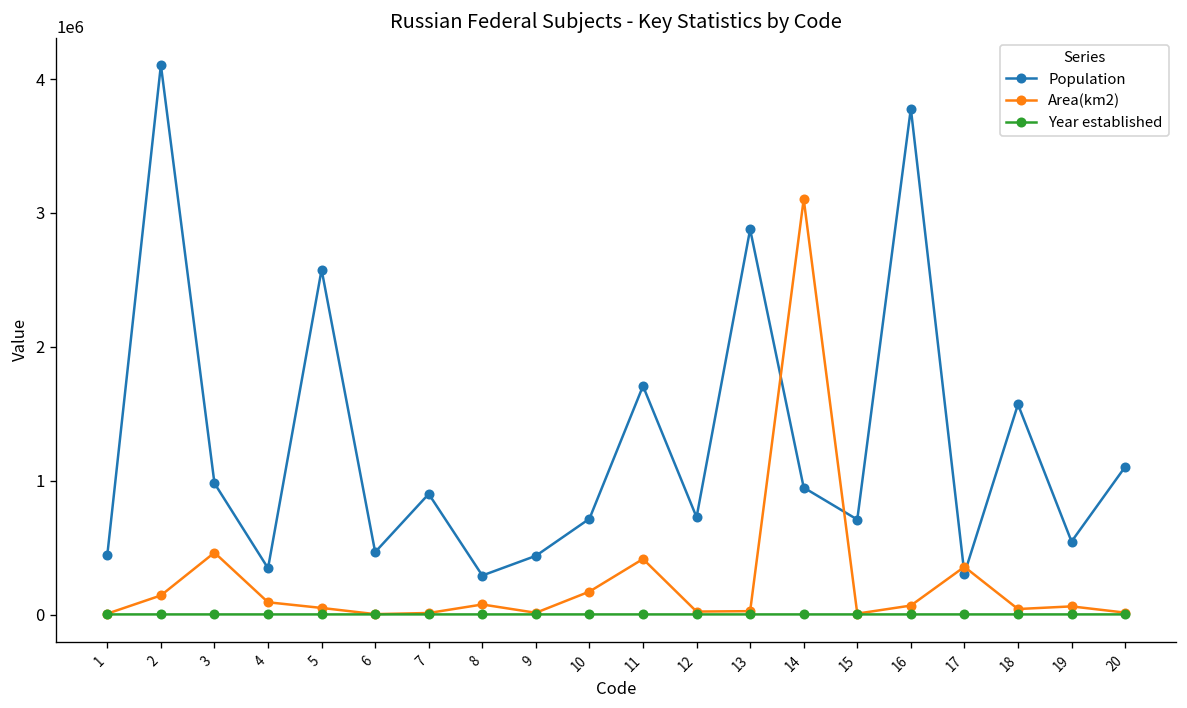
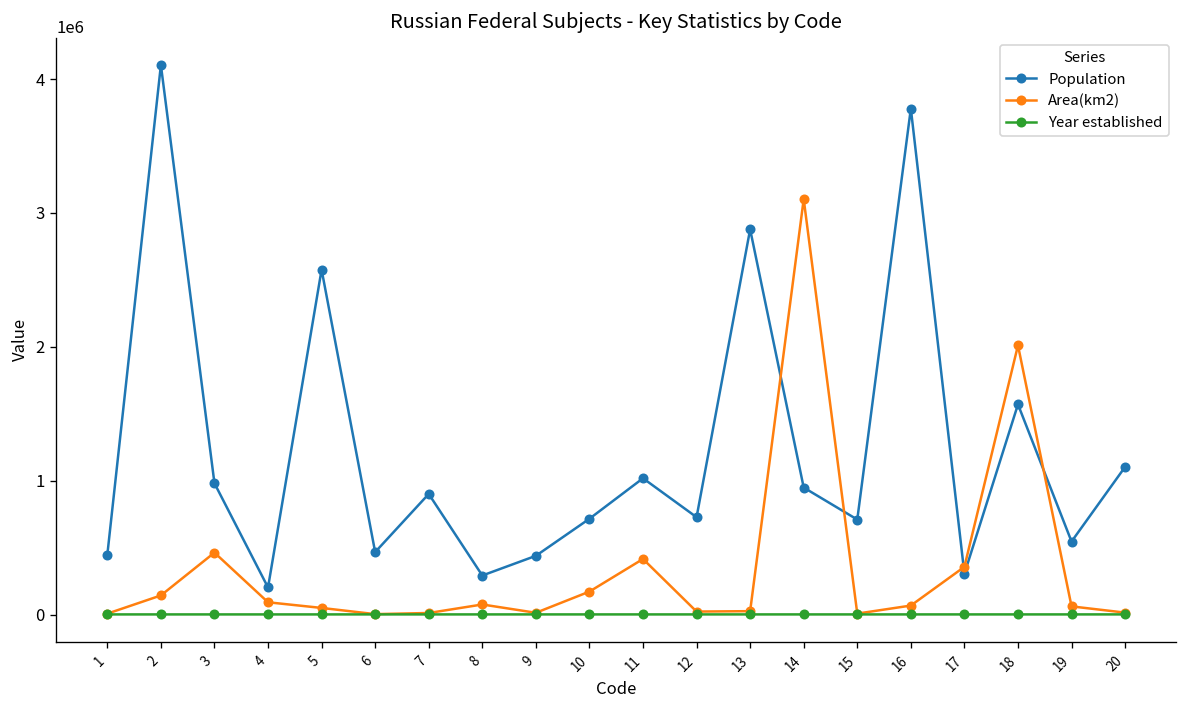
Population, 4: 350000 -> 200000
Population, 11: 1710000 -> 1020000
Area(km2), 18: 40000 -> 2010000
